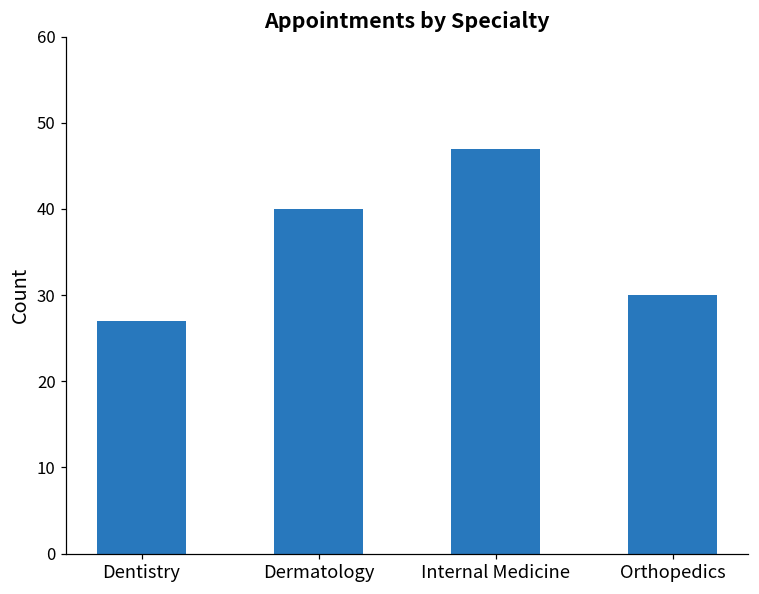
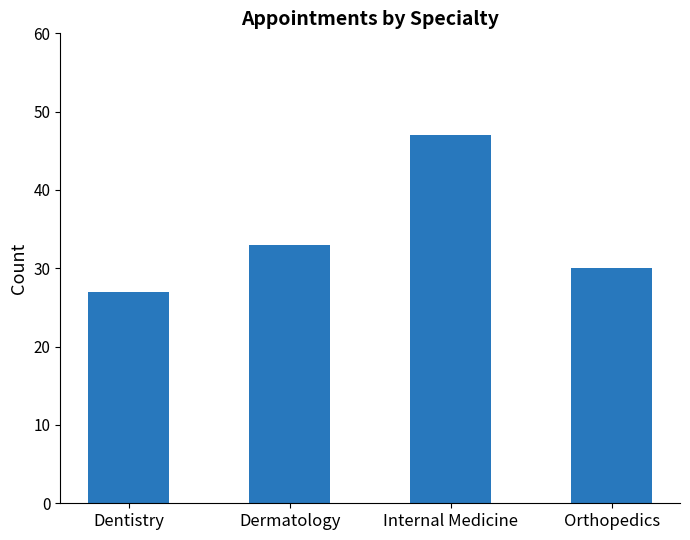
Dermatology: 40 -> 33
